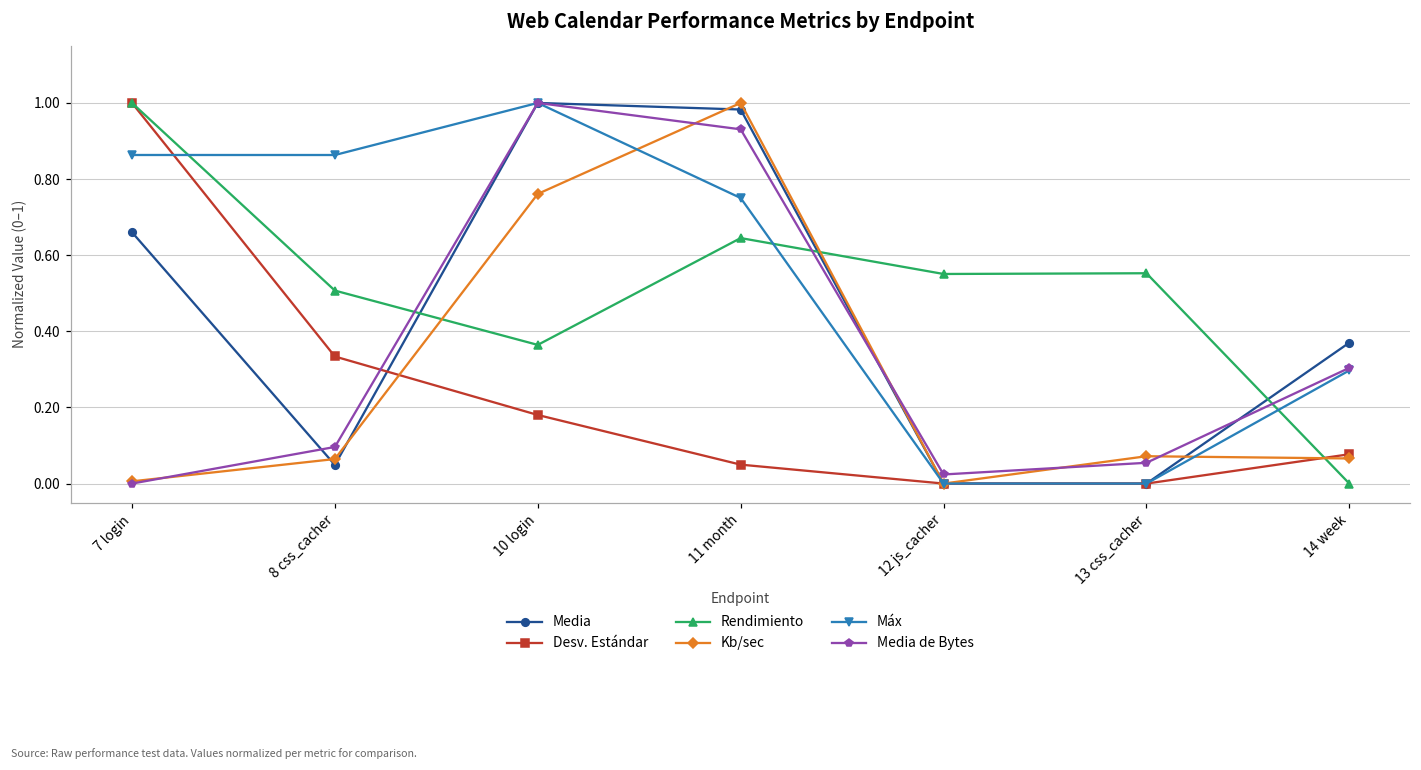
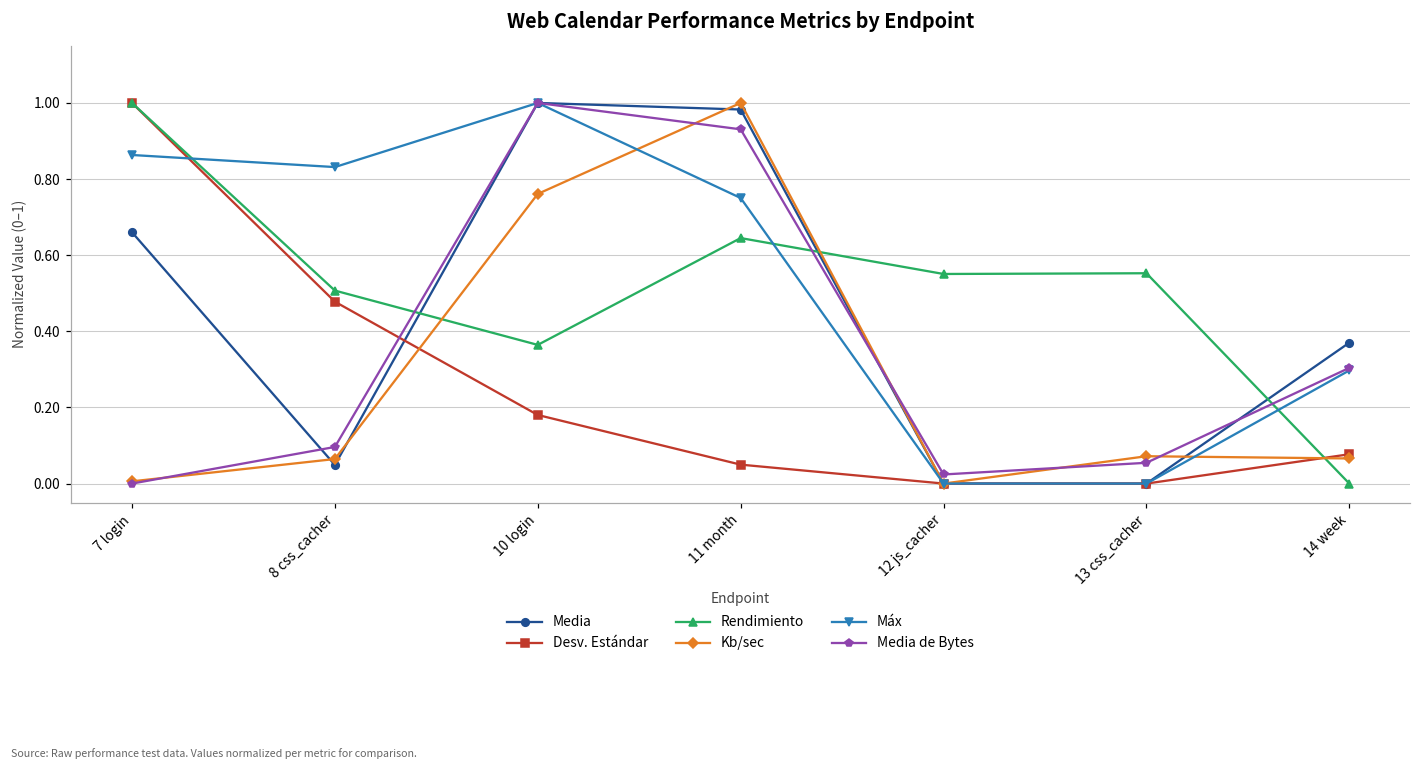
Desv. Estándar, 8 css_cacher: 0.33 -> 0.48
Máx, 8 css_cacher: 0.86 -> 0.83
